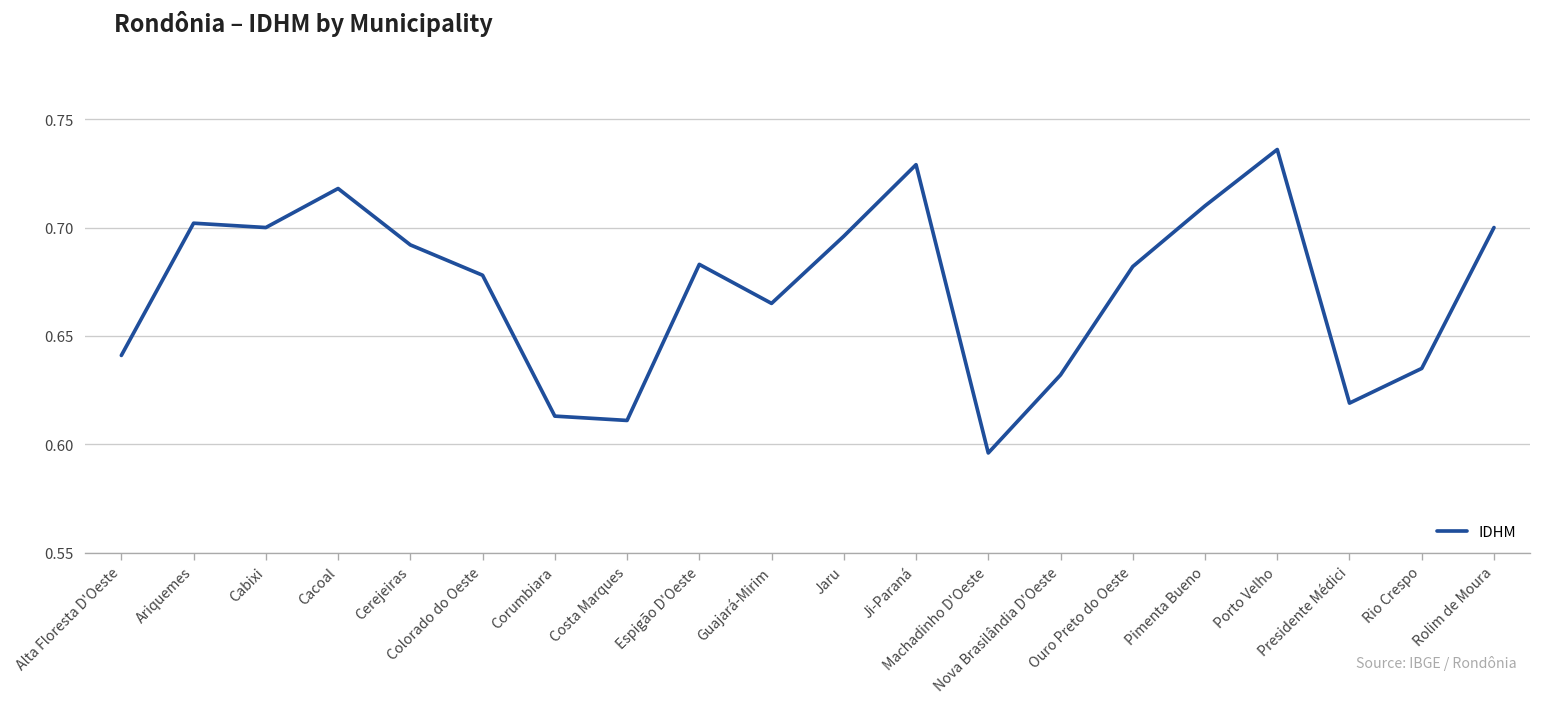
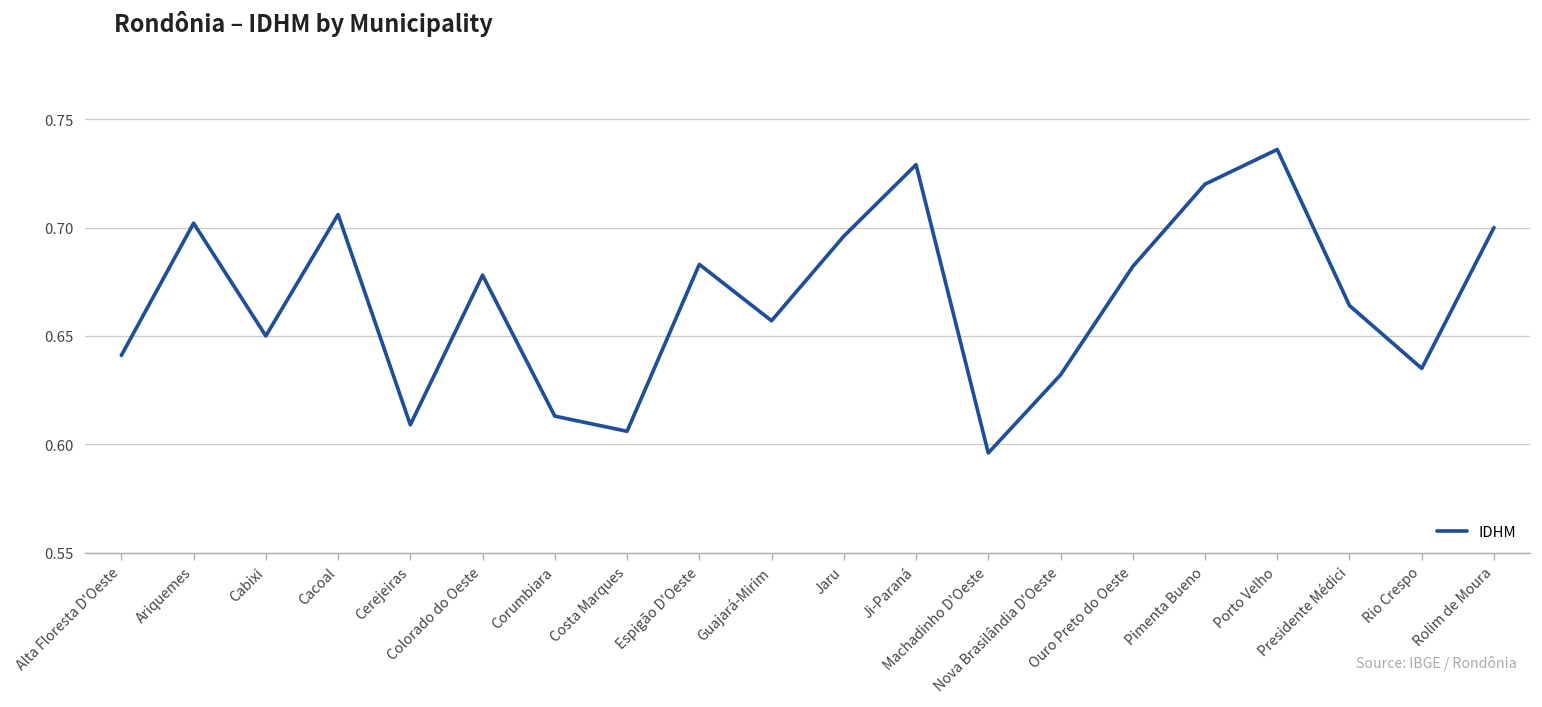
Cabixi: 0.70 -> 0.65
Cacoal: 0.718 -> 0.706
Cerejeiras: 0.692 -> 0.609
Costa Marques: 0.611 -> 0.606
Guajará-Mirim: 0.665 -> 0.657
Pimenta Bueno: 0.71 -> 0.72
Presidente Médici: 0.619 -> 0.664
